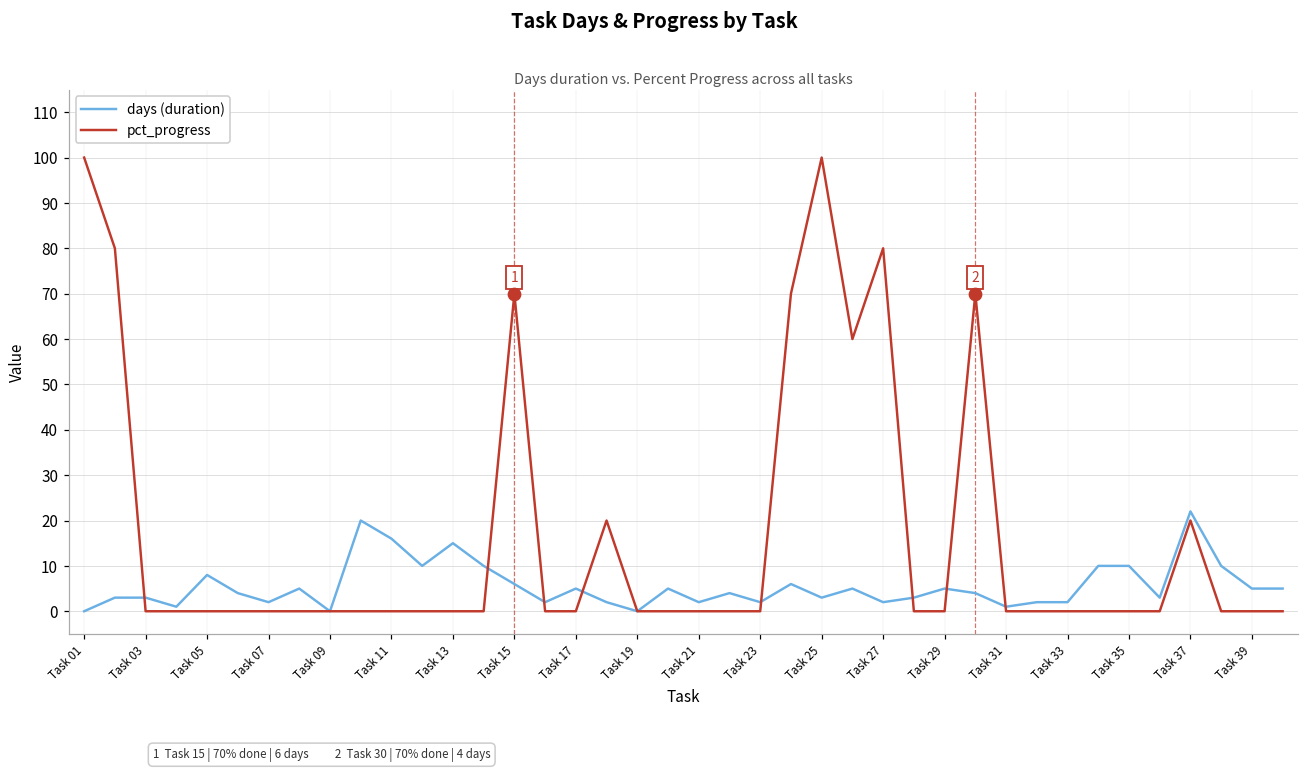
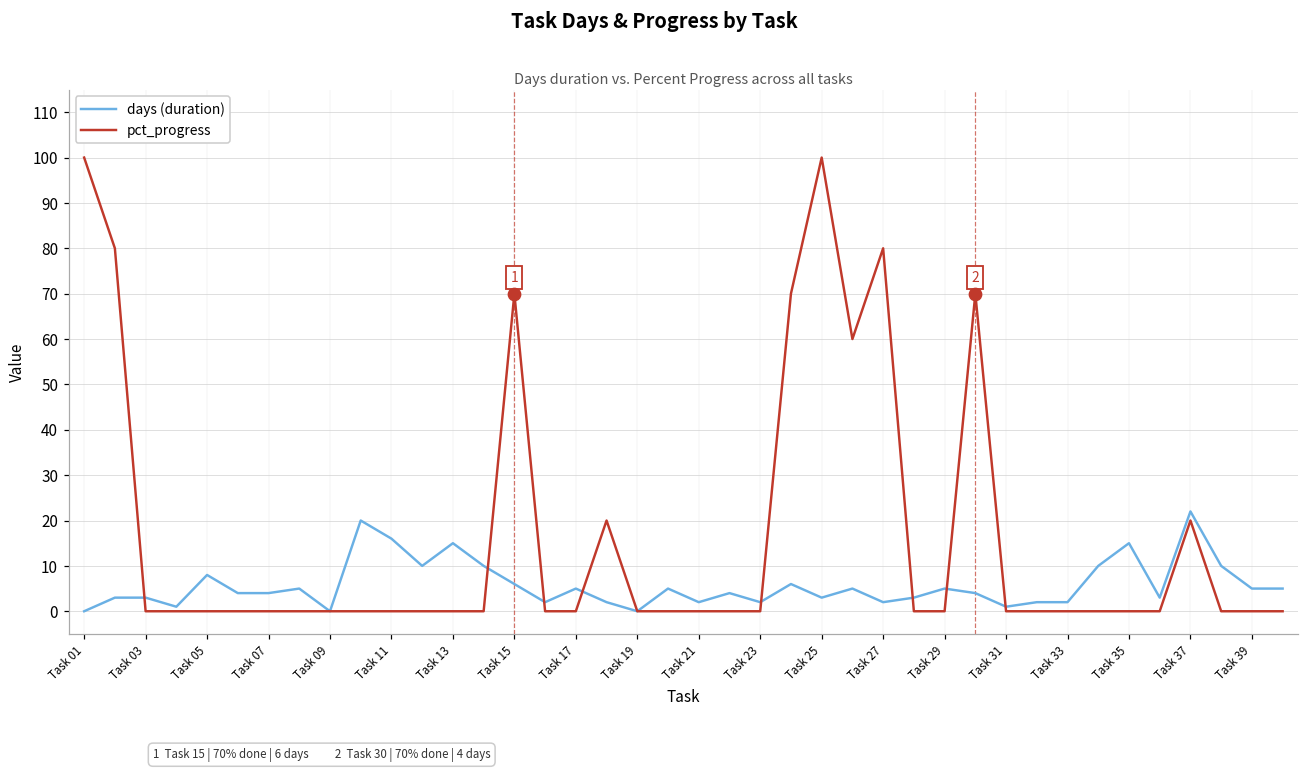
days (duration), Task 07: 2 -> 4
days (duration), Task 35: 10 -> 15
